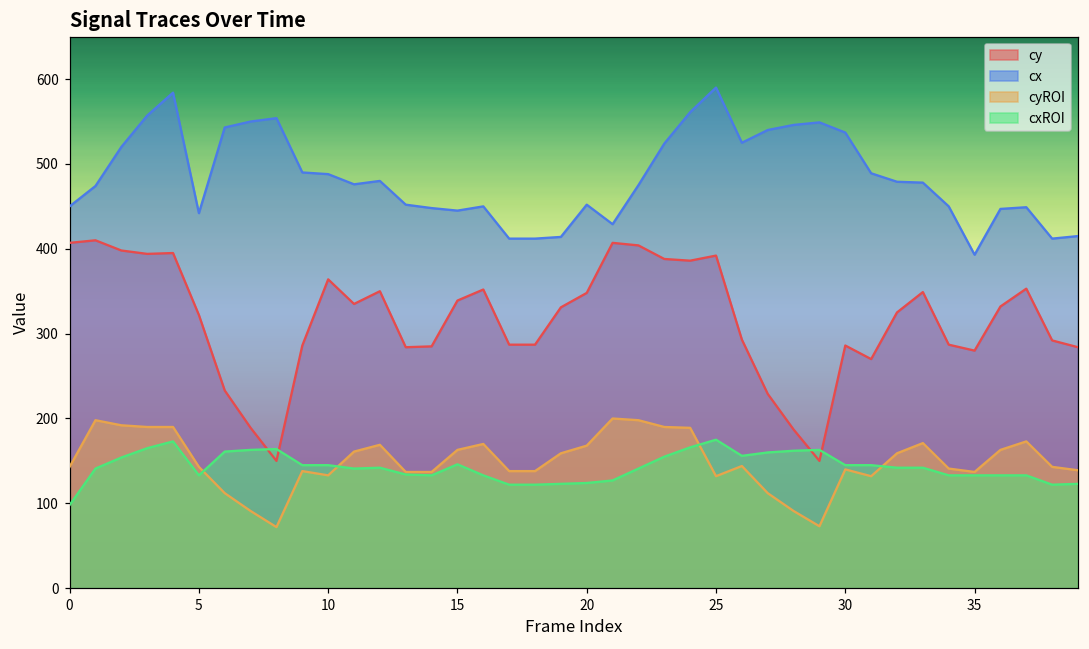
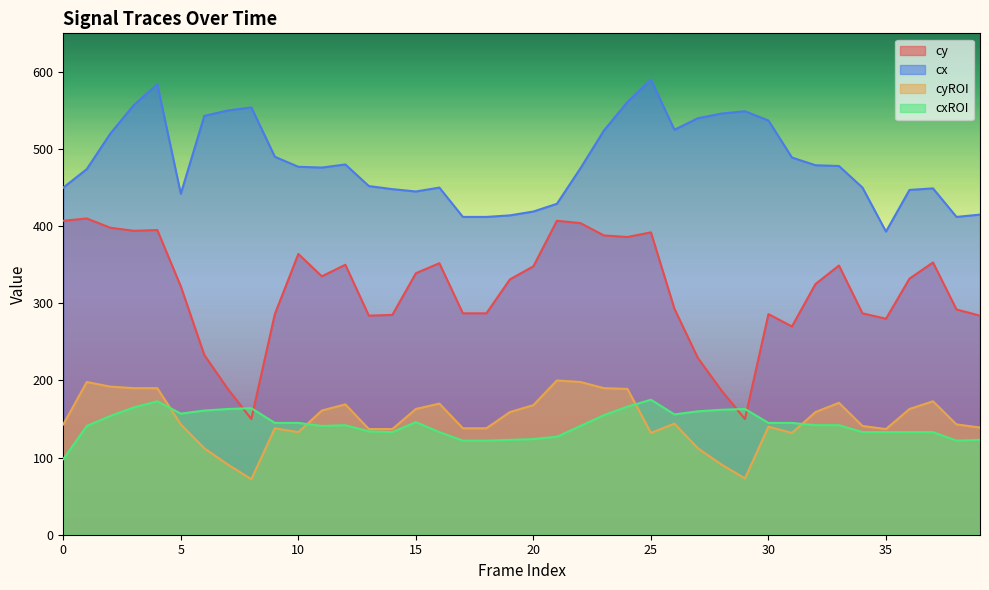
cxROI, 5: 130 -> 160
cx, 10: 490 -> 480
cx, 20: 450 -> 420
